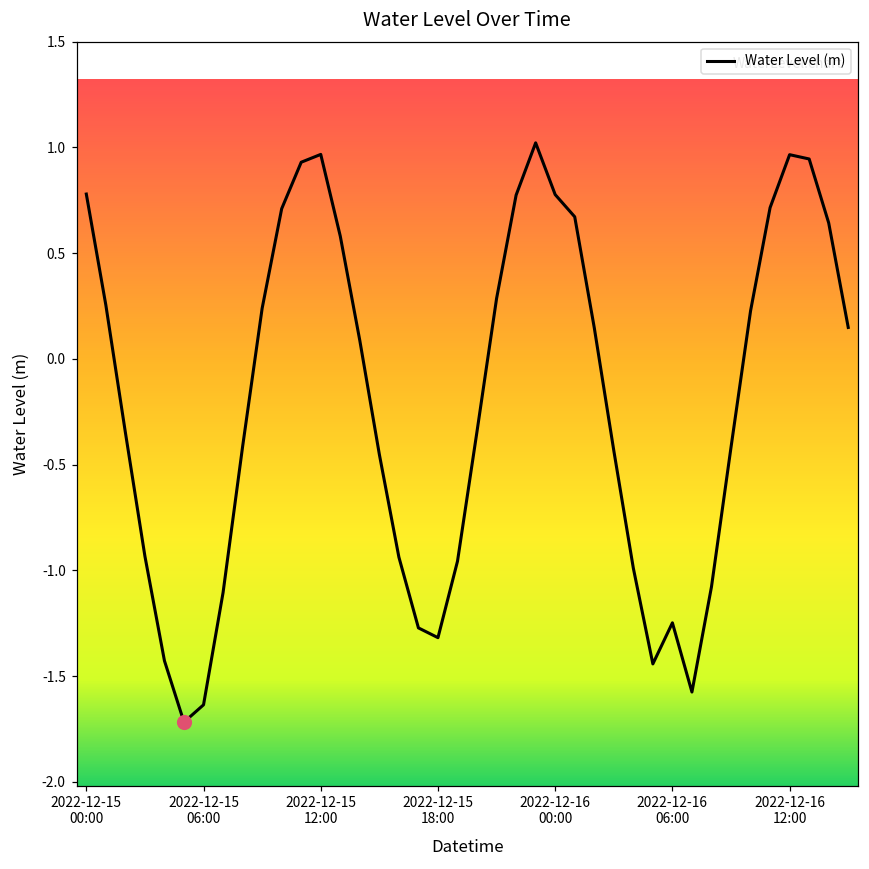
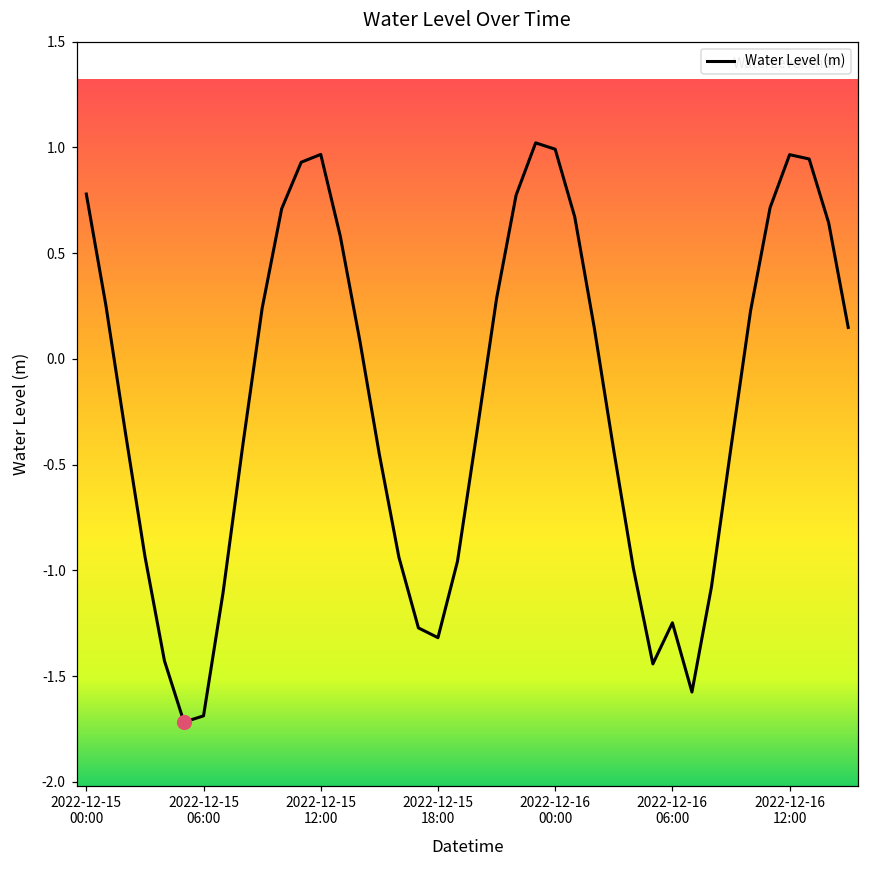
Water Level (m), 2022-12-15 06:00: -1.64 -> -1.69
Water Level (m), 2022-12-16 00:00: 0.78 -> 0.99
